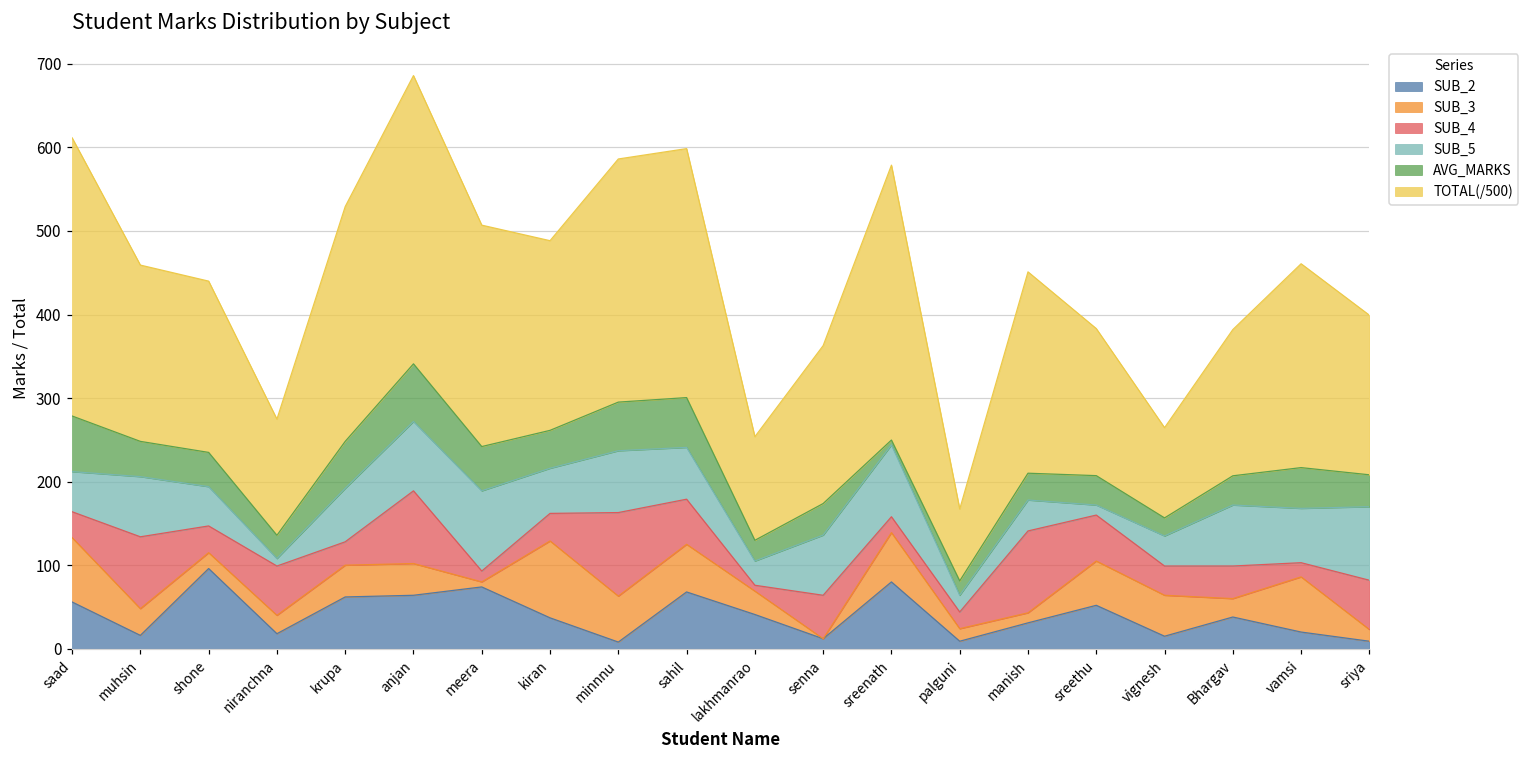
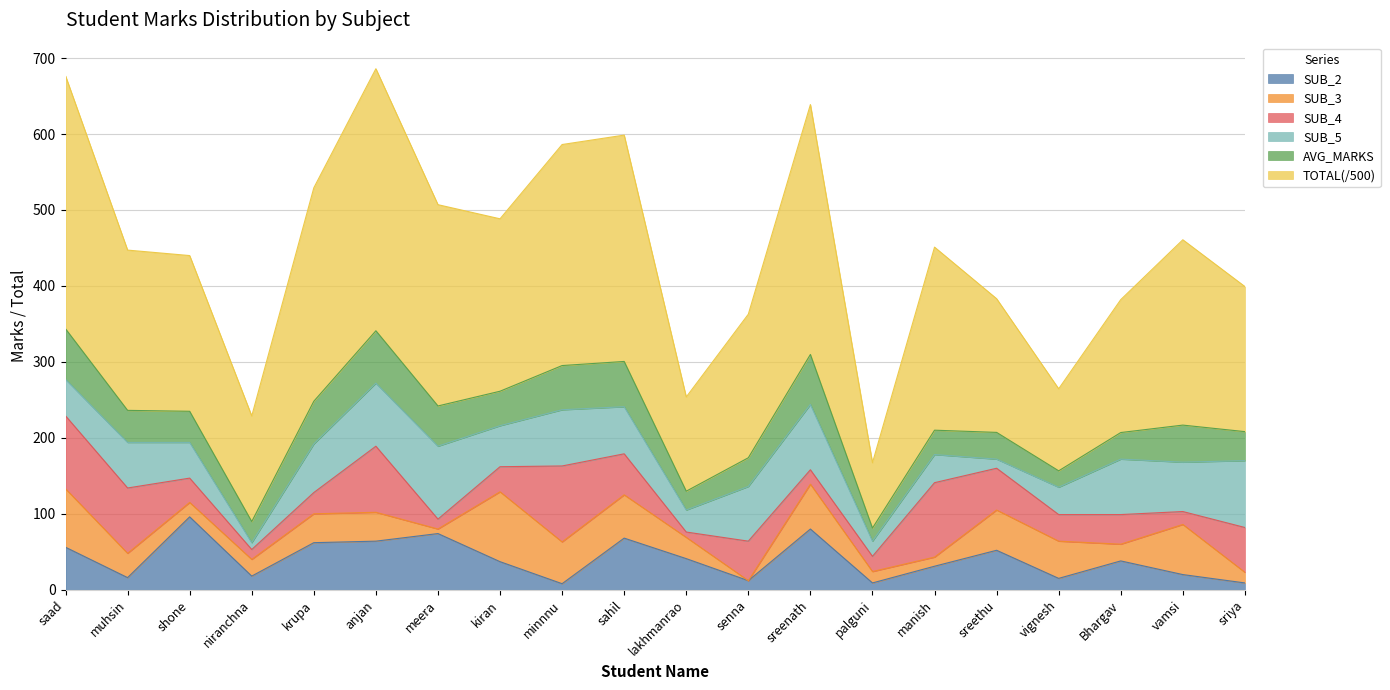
SUB_4, saad: 30 -> 100
SUB_5, muhsin: 70 -> 60
SUB_4, niranchna: 60 -> 10
AVG_MARKS, sreenath: 10 -> 70
